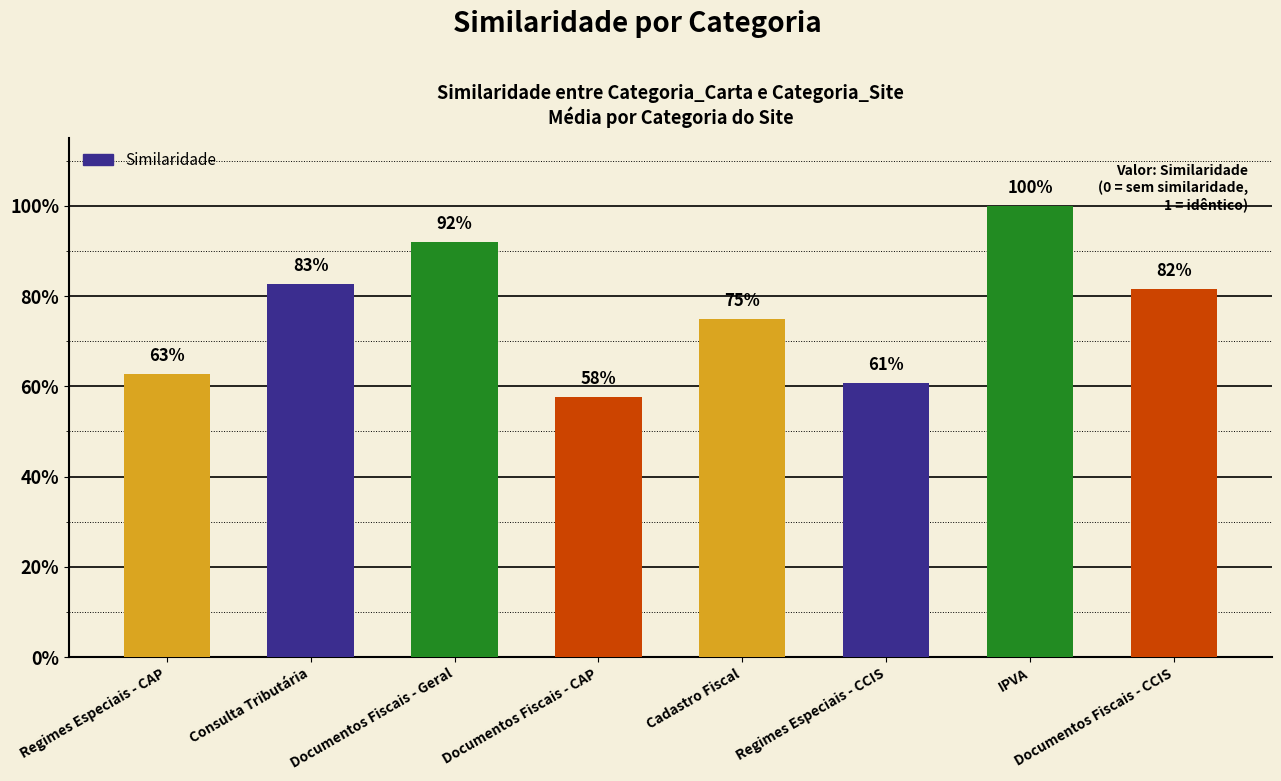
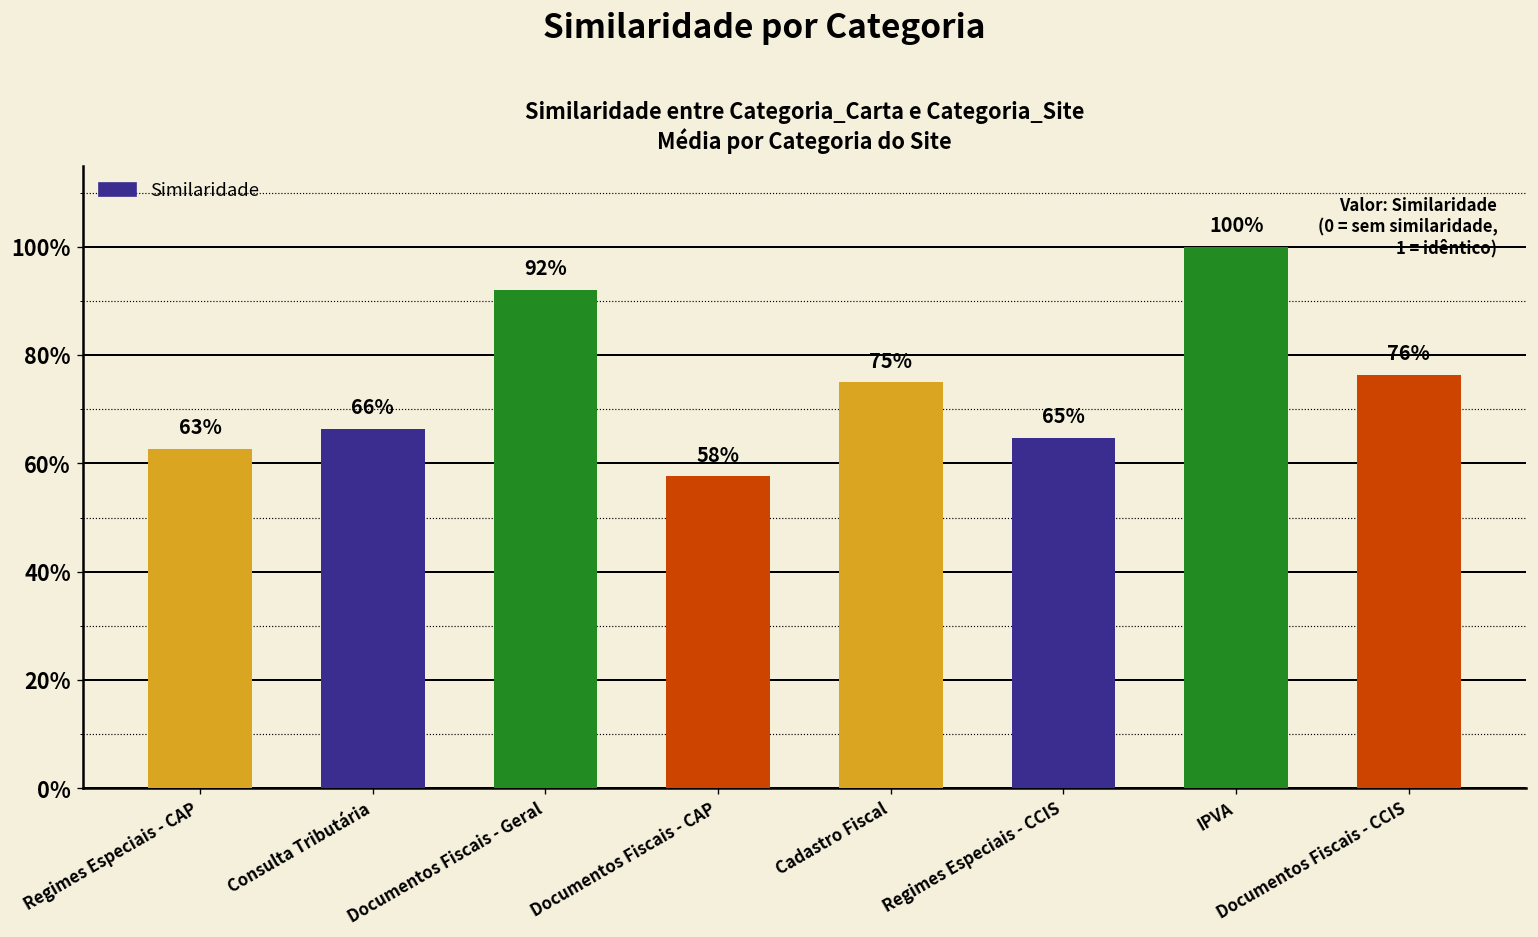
Consulta Tributária: 83% -> 66%
Regimes Especiais - CCIS: 61% -> 65%
Documentos Fiscais - CCIS: 82% -> 76%
